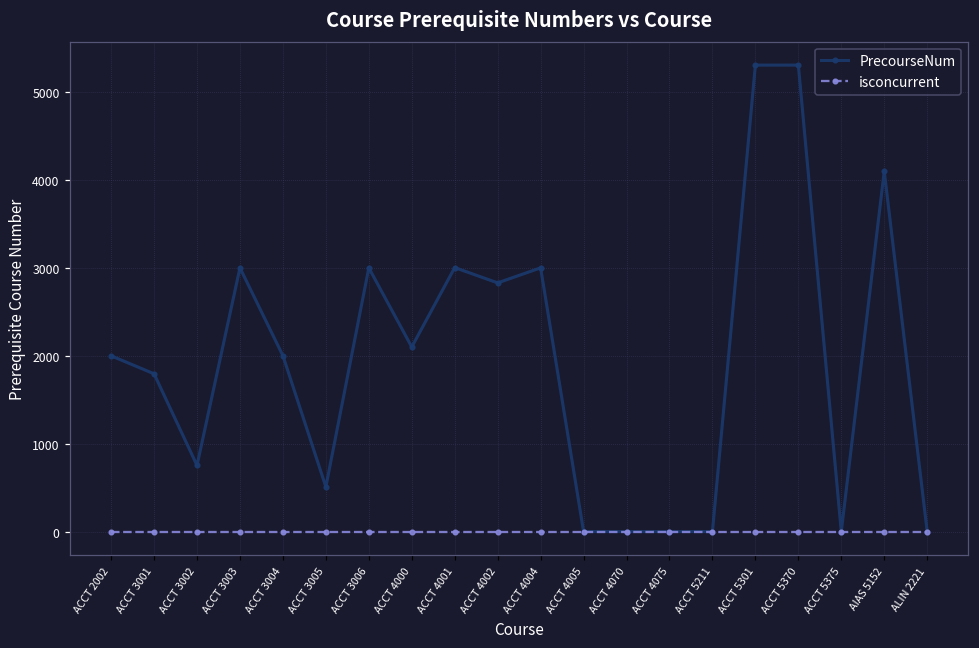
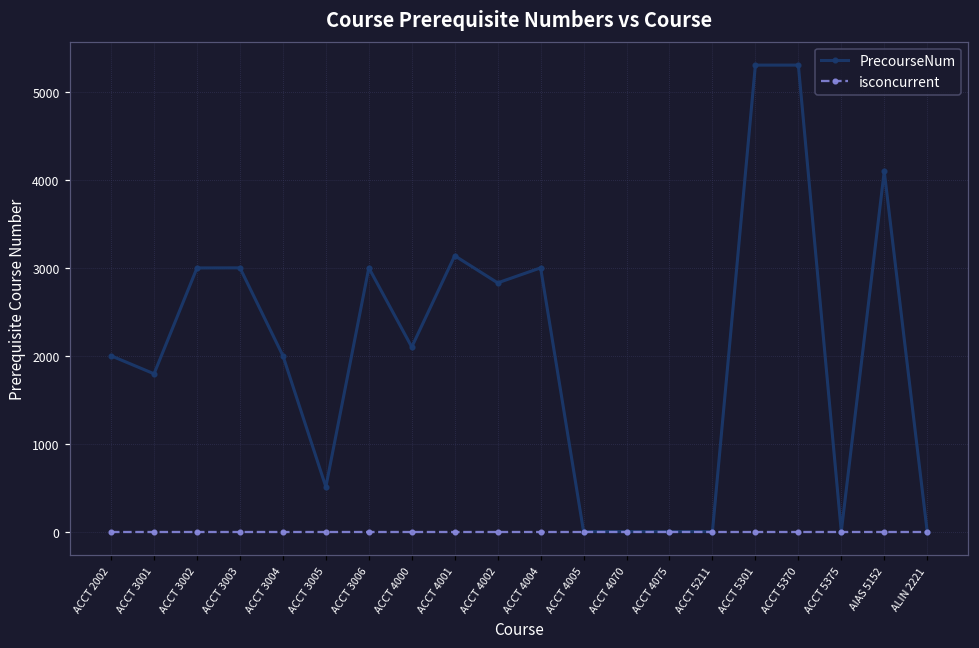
PrecourseNum, ACCT 3002: 800 -> 3000
PrecourseNum, ACCT 4001: 3000 -> 3100
